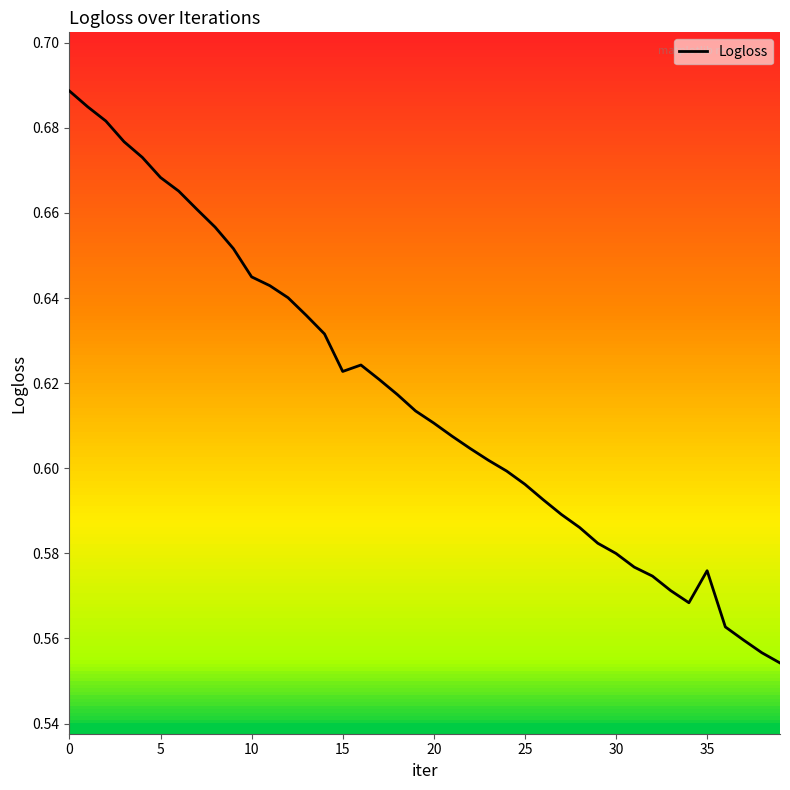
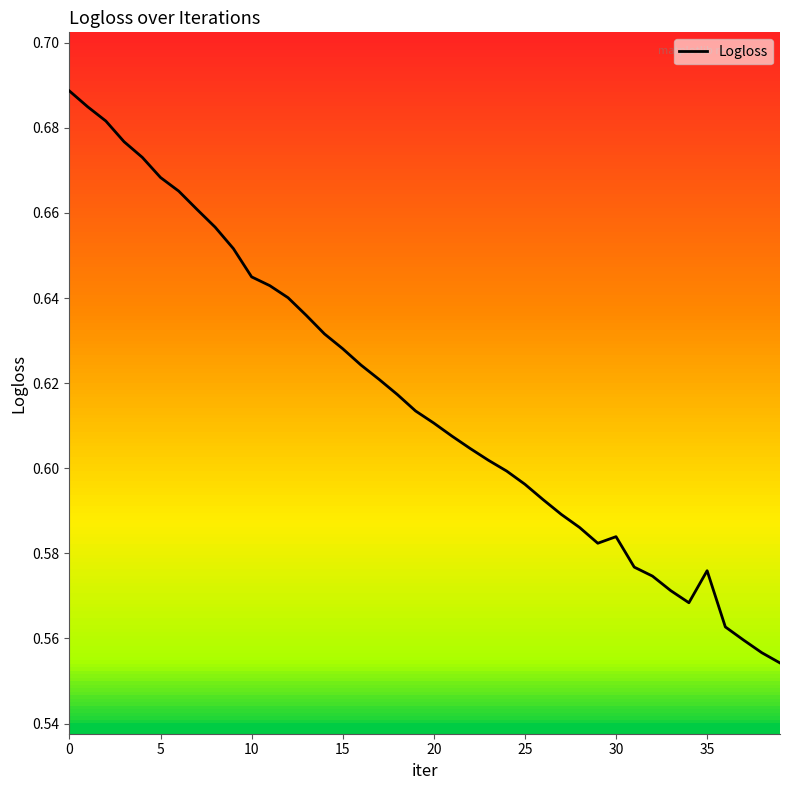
15: 0.623 -> 0.628
30: 0.580 -> 0.584
